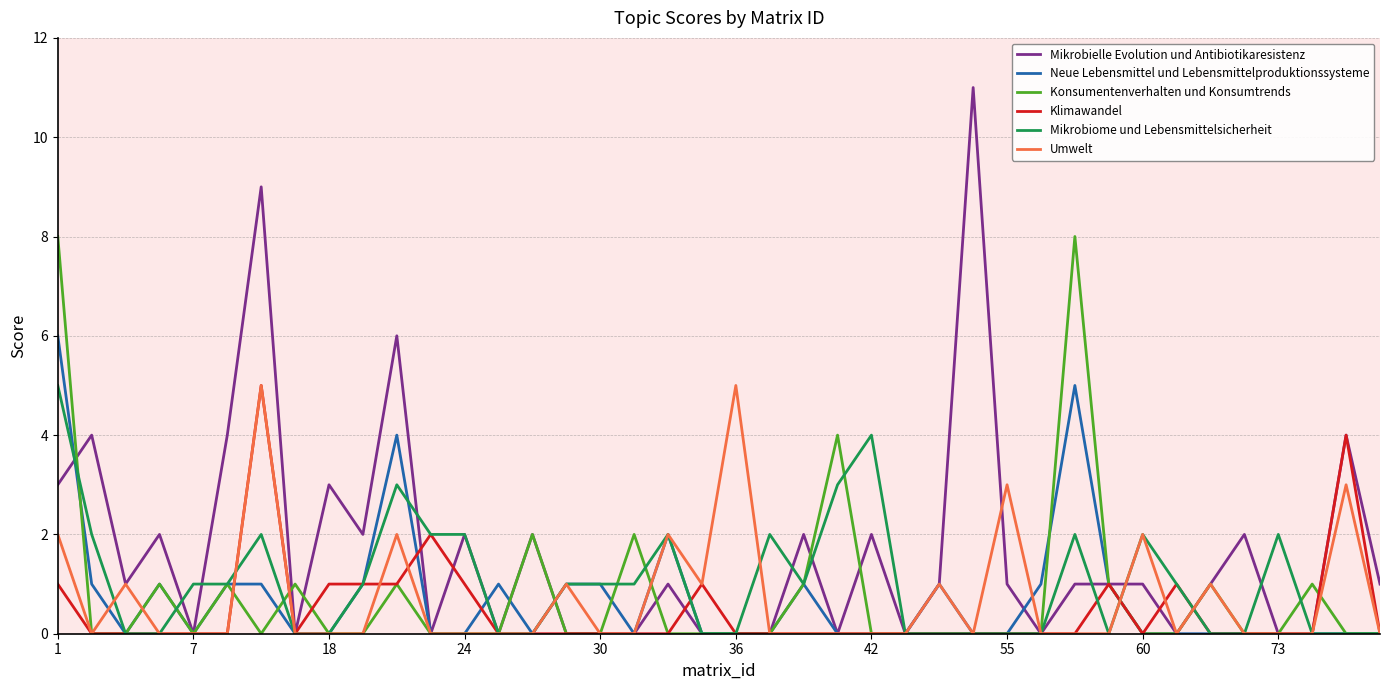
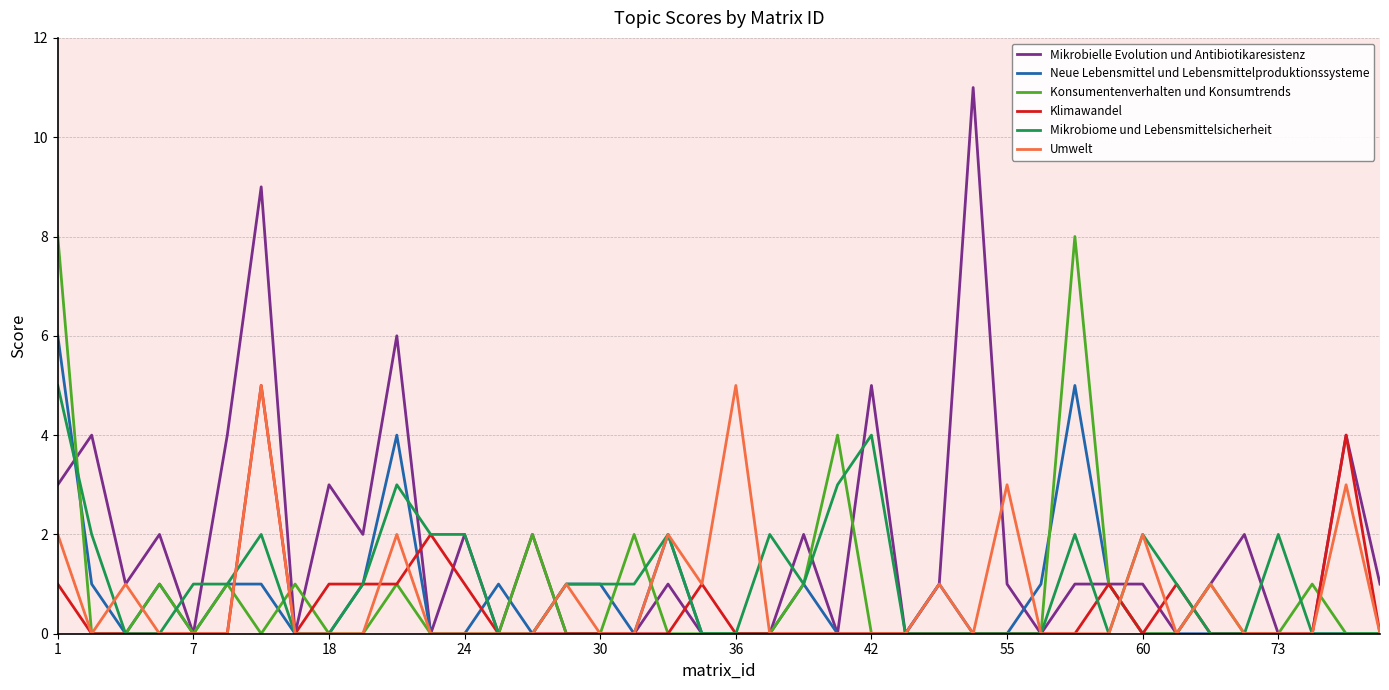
Mikrobielle Evolution und Antibiotikaresistenz, 42: 2 -> 5
